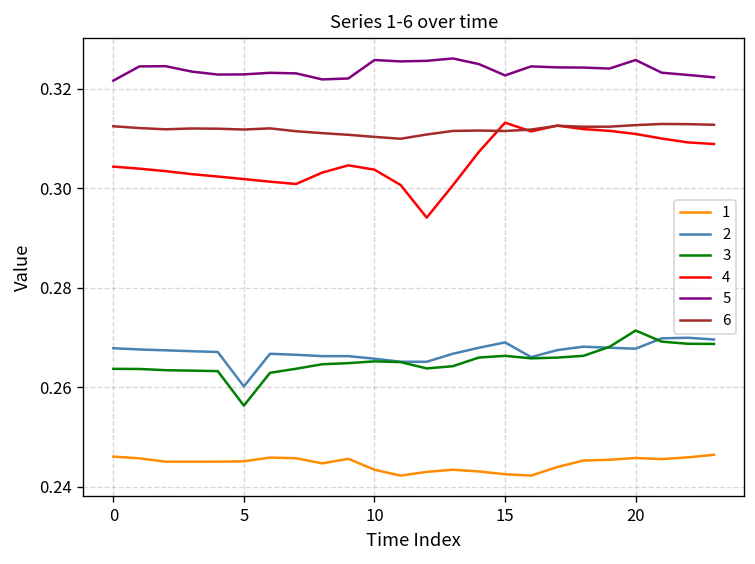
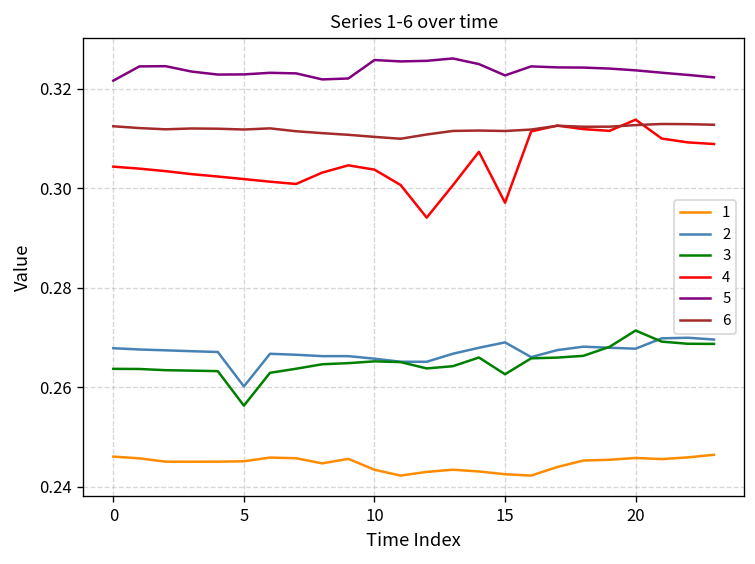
3, 15: 0.266 -> 0.263
4, 15: 0.313 -> 0.297
4, 20: 0.311 -> 0.314
5, 20: 0.326 -> 0.324
